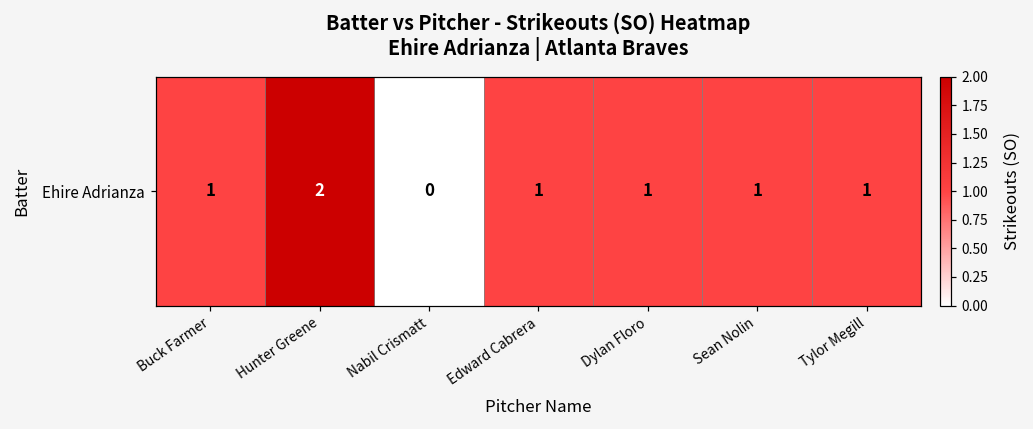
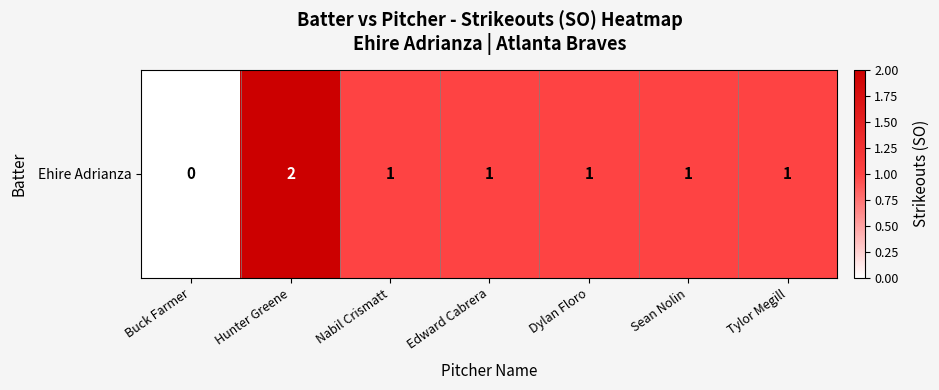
Ehire Adrianza, Buck Farmer: 1 -> 0
Ehire Adrianza, Nabil Crismatt: 0 -> 1
